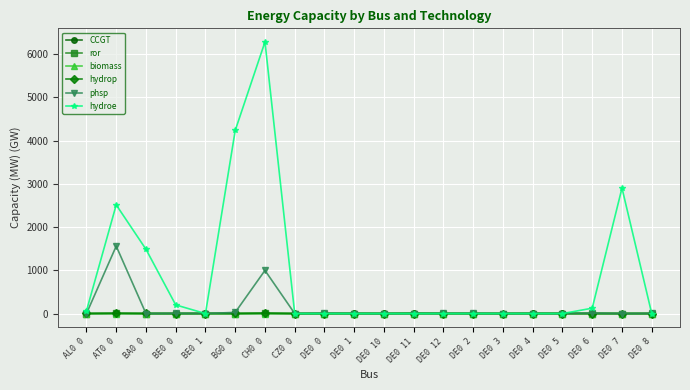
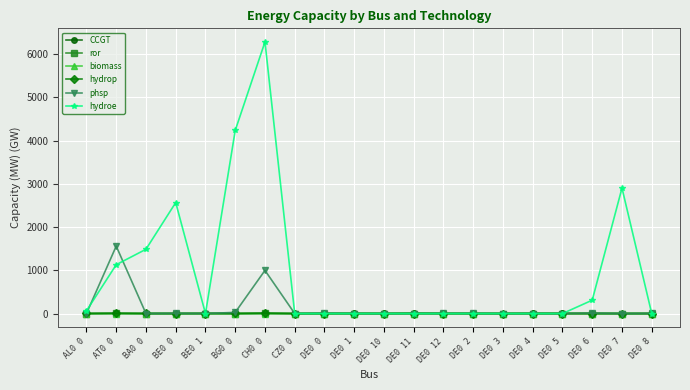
hydroe, AT0 0: 2500 -> 1100
hydroe, BE0 0: 200 -> 2600
hydroe, DE0 6: 100 -> 300
